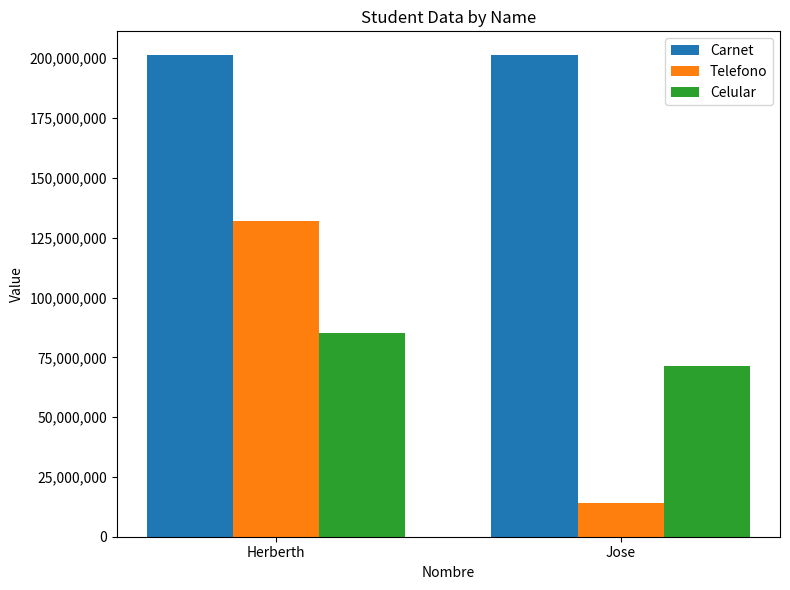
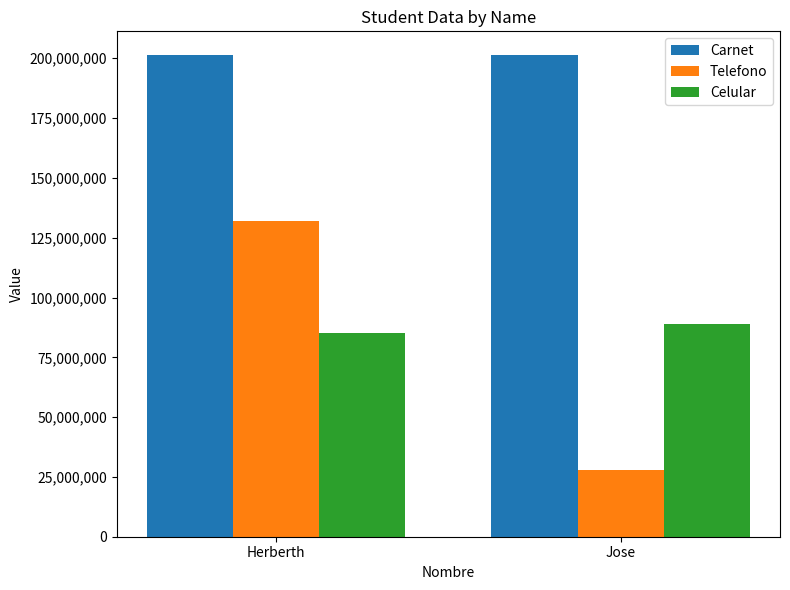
Telefono, Jose: 14,000,000 -> 28,000,000
Celular, Jose: 71,000,000 -> 89,000,000
